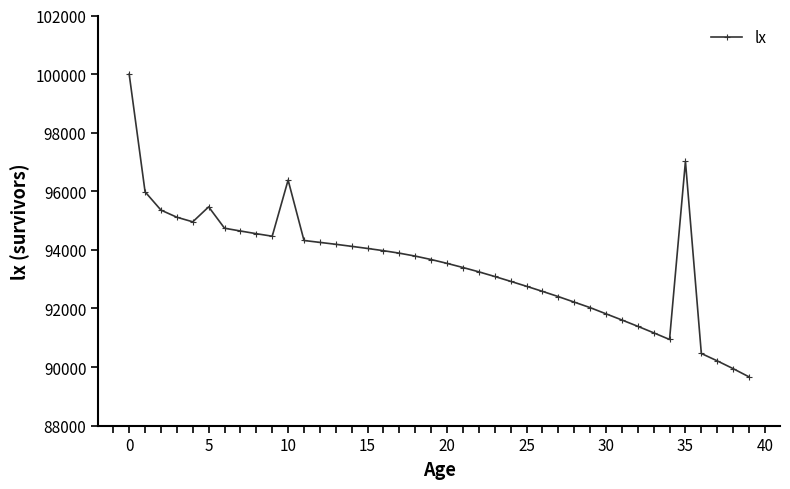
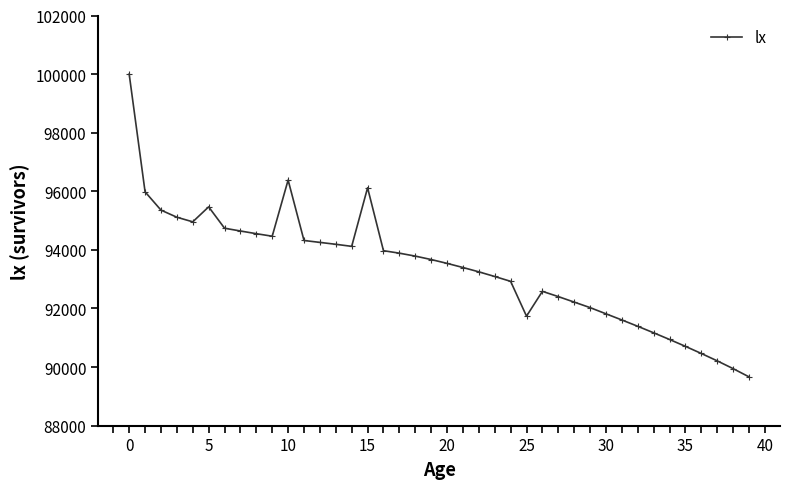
15: 94000 -> 96100
25: 92800 -> 91700
35: 97000 -> 90700
